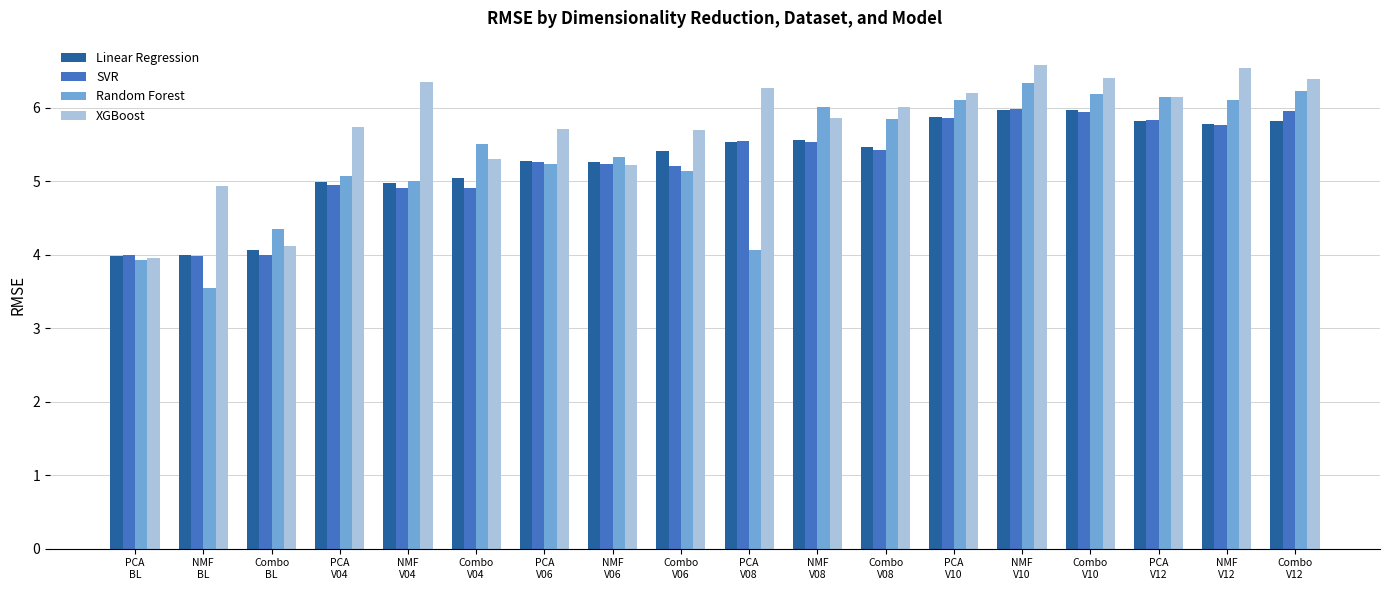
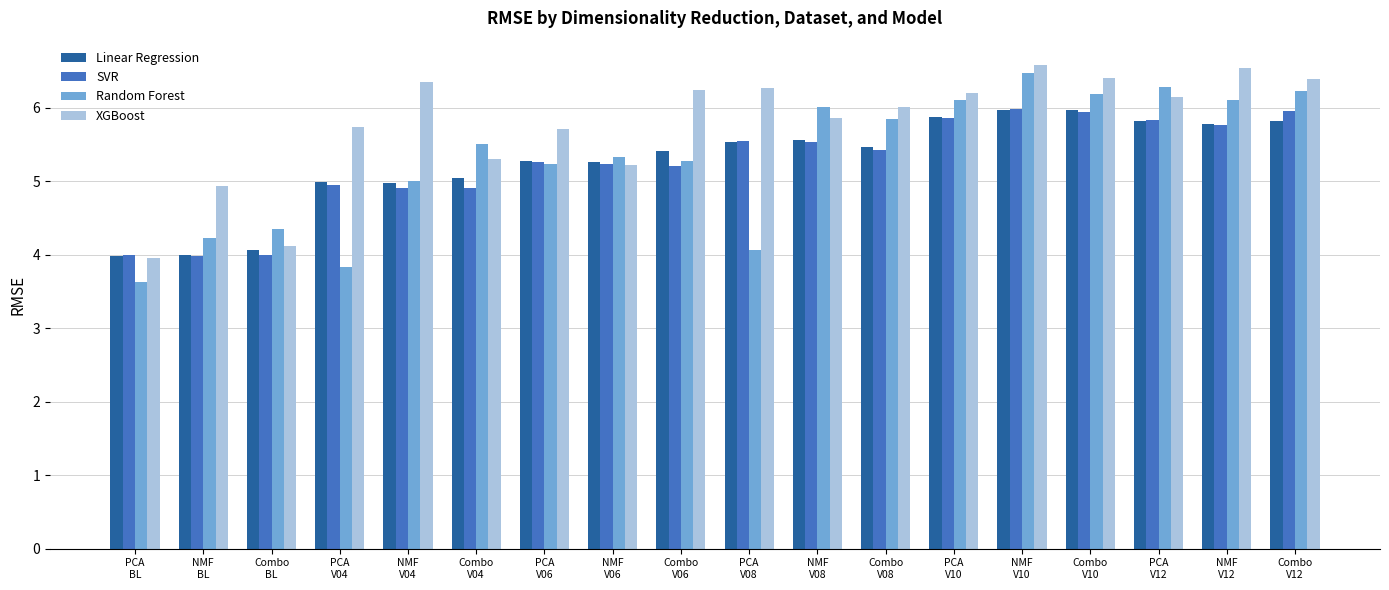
Random Forest, PCA BL: 3.9 -> 3.6
Random Forest, NMF BL: 3.5 -> 4.2
Random Forest, PCA V04: 5.1 -> 3.8
Random Forest, Combo V06: 5.1 -> 5.3
XGBoost, Combo V06: 5.7 -> 6.2
Random Forest, NMF V10: 6.3 -> 6.5
Random Forest, PCA V12: 6.1 -> 6.3
